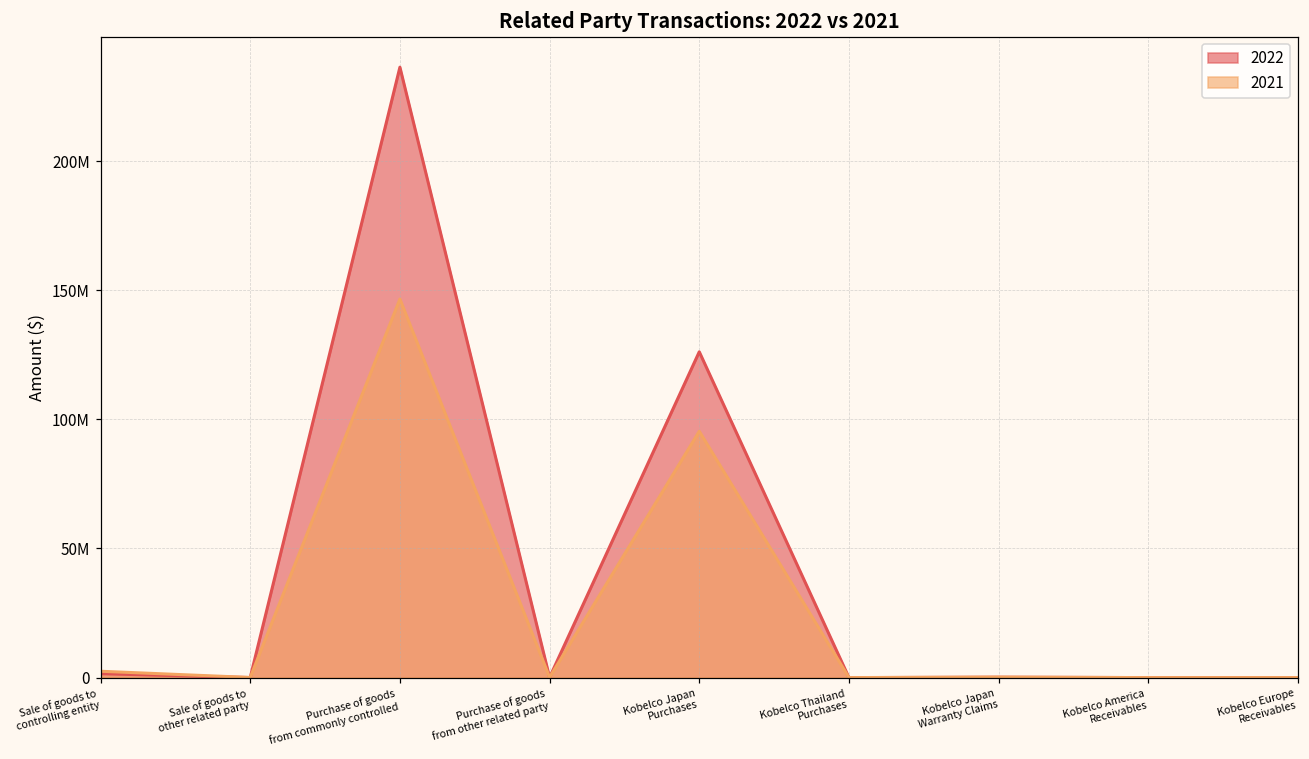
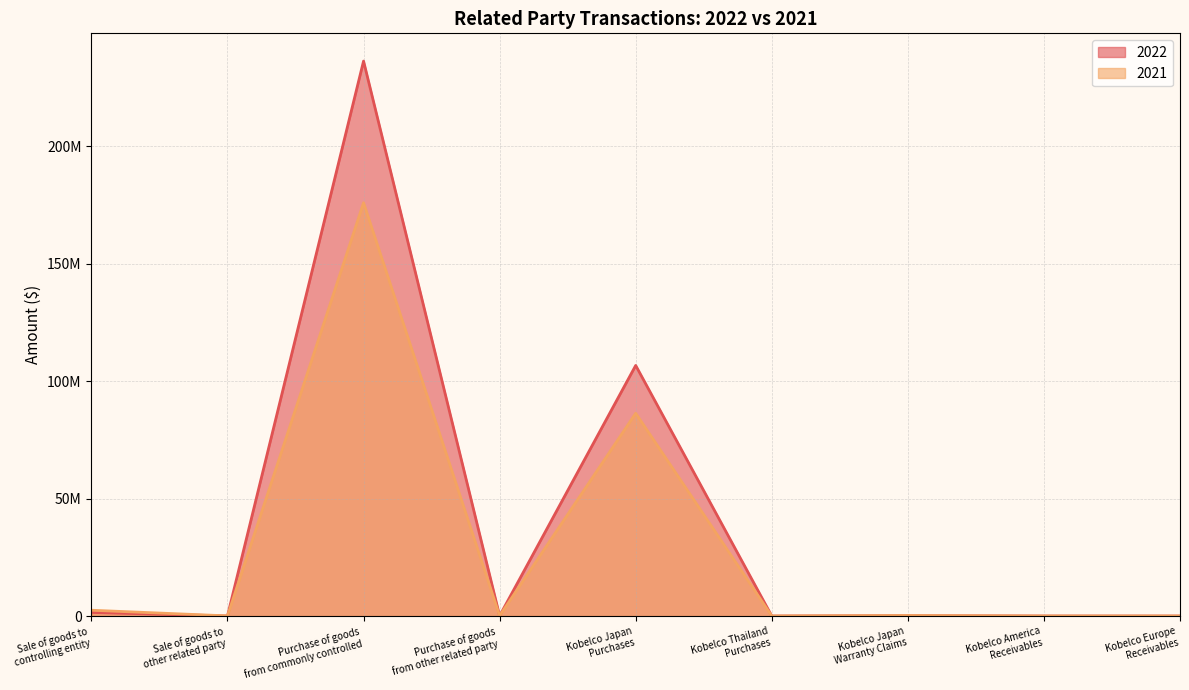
2021, Purchase of goods from commonly controlled: 147000000 -> 176000000
2022, Kobelco Japan Purchases: 126000000 -> 107000000
2021, Kobelco Japan Purchases: 95000000 -> 86000000
